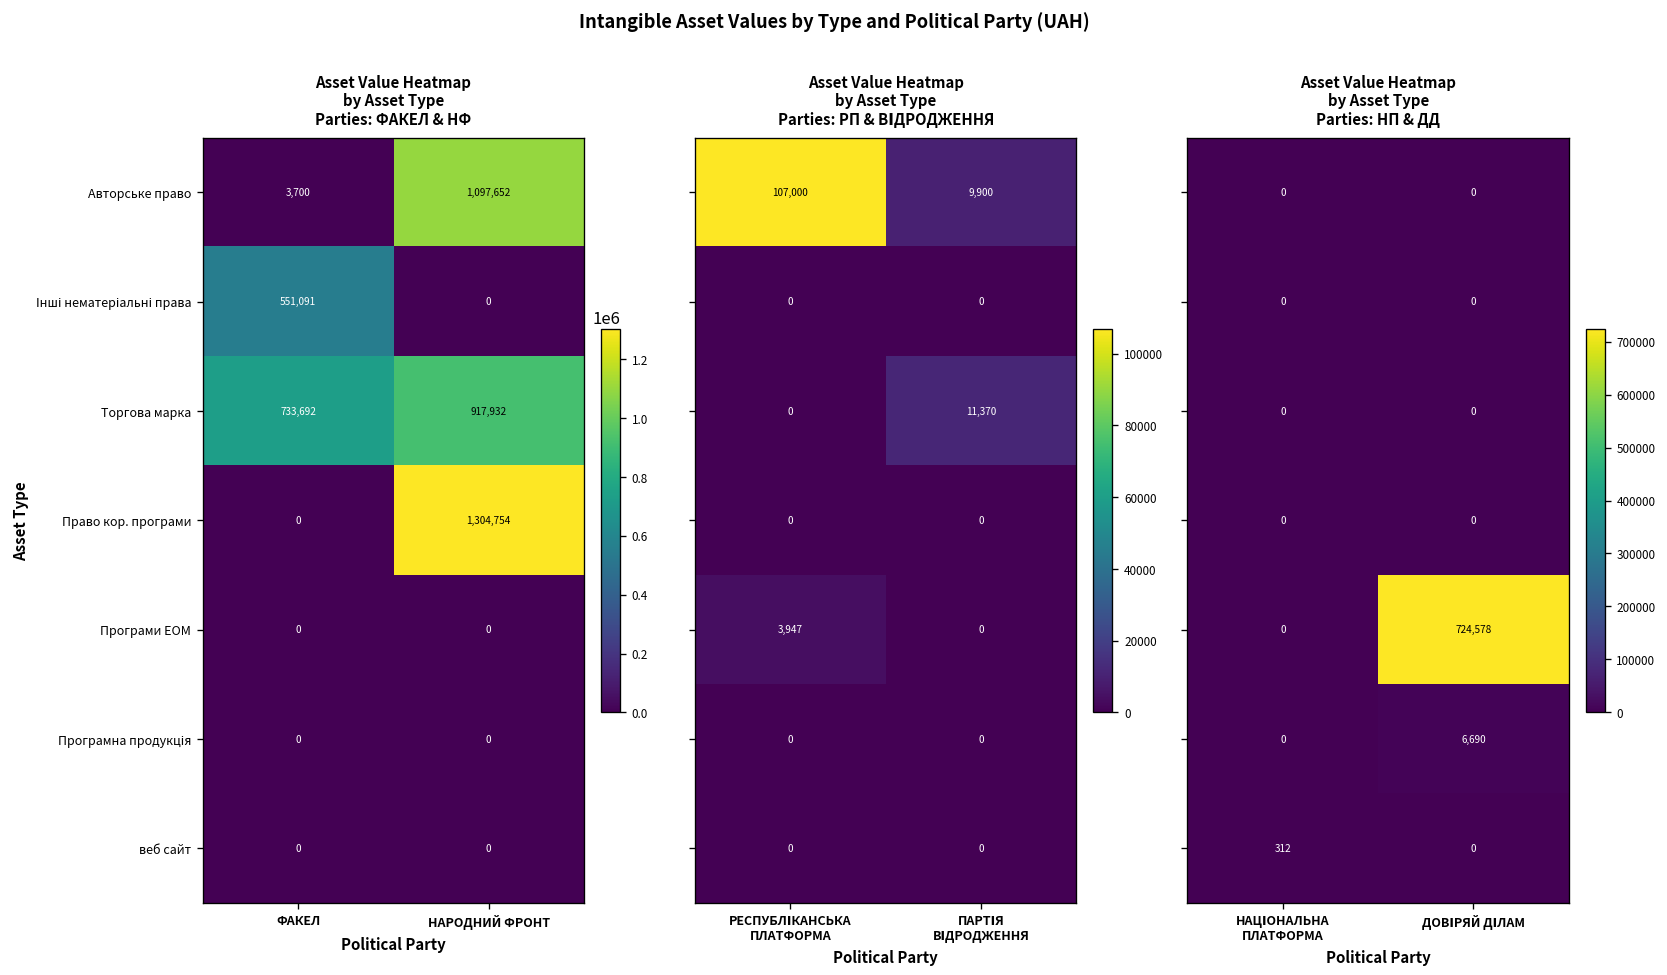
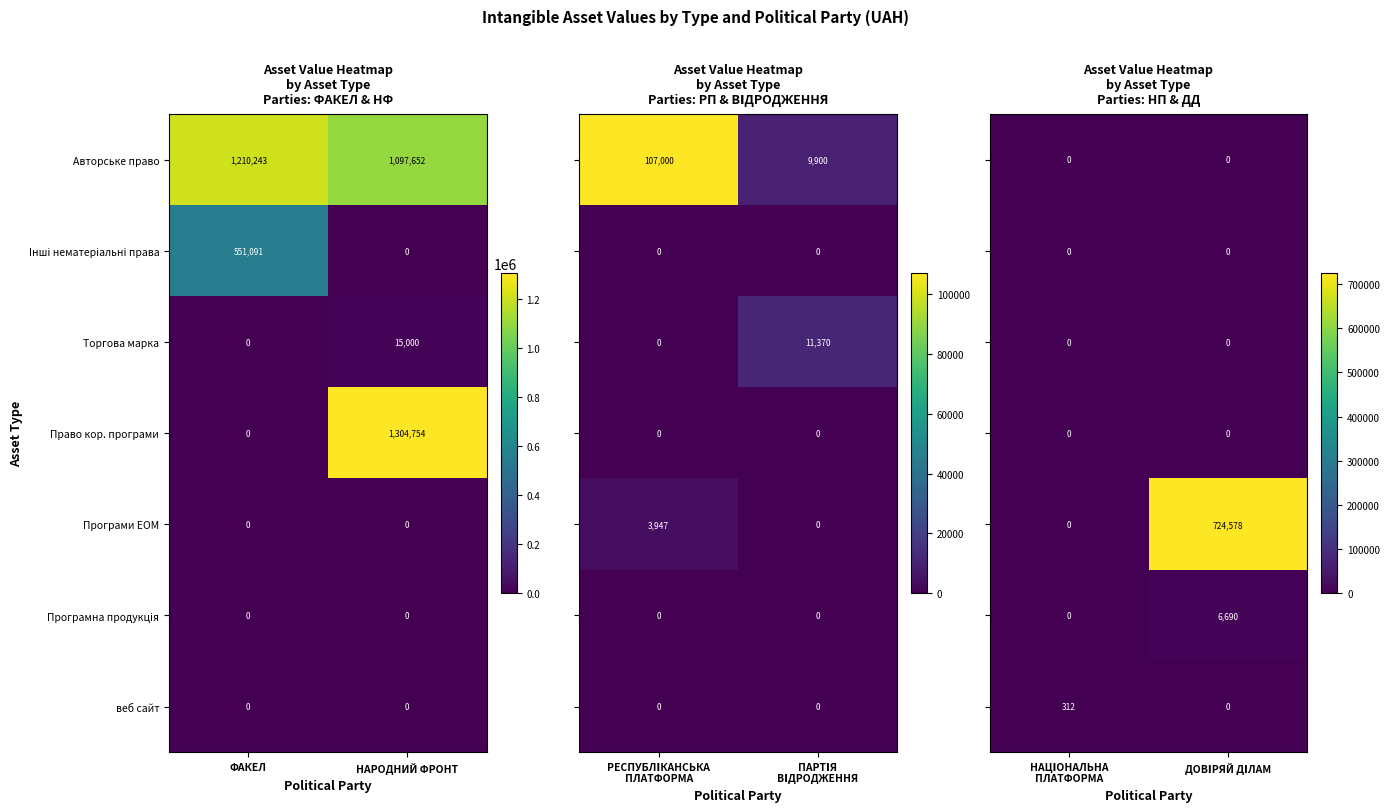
Asset Value Heatmap by Asset Type Parties: ФАКЕЛ & НФ, Авторське право, ФАКЕЛ: 3,700 -> 1,210,243
Asset Value Heatmap by Asset Type Parties: ФАКЕЛ & НФ, Торгова марка, ФАКЕЛ: 733,692 -> 0
Asset Value Heatmap by Asset Type Parties: ФАКЕЛ & НФ, Торгова марка, НАРОДНИЙ ФРОНТ: 917,932 -> 15,000
